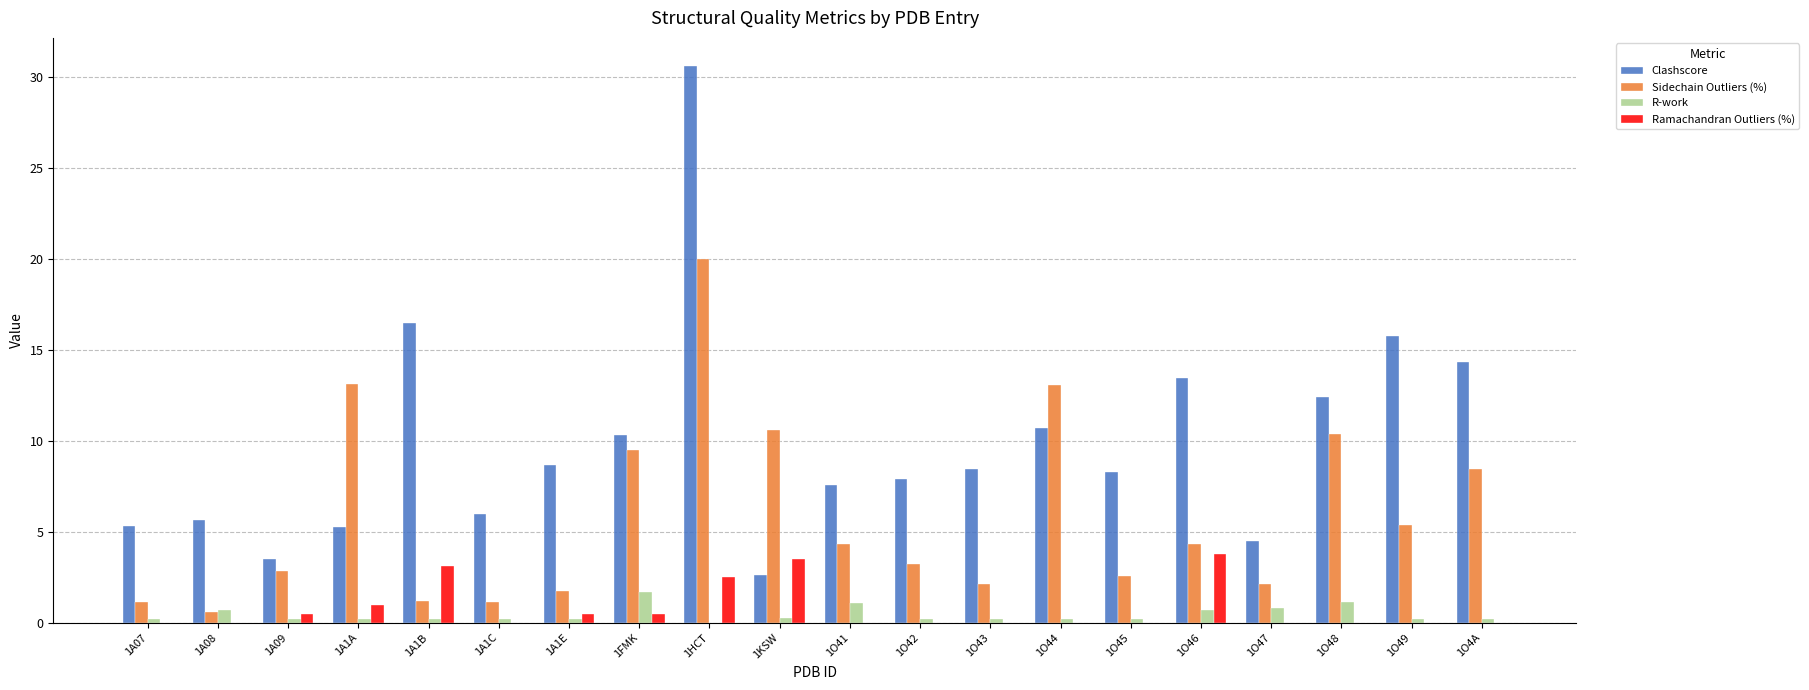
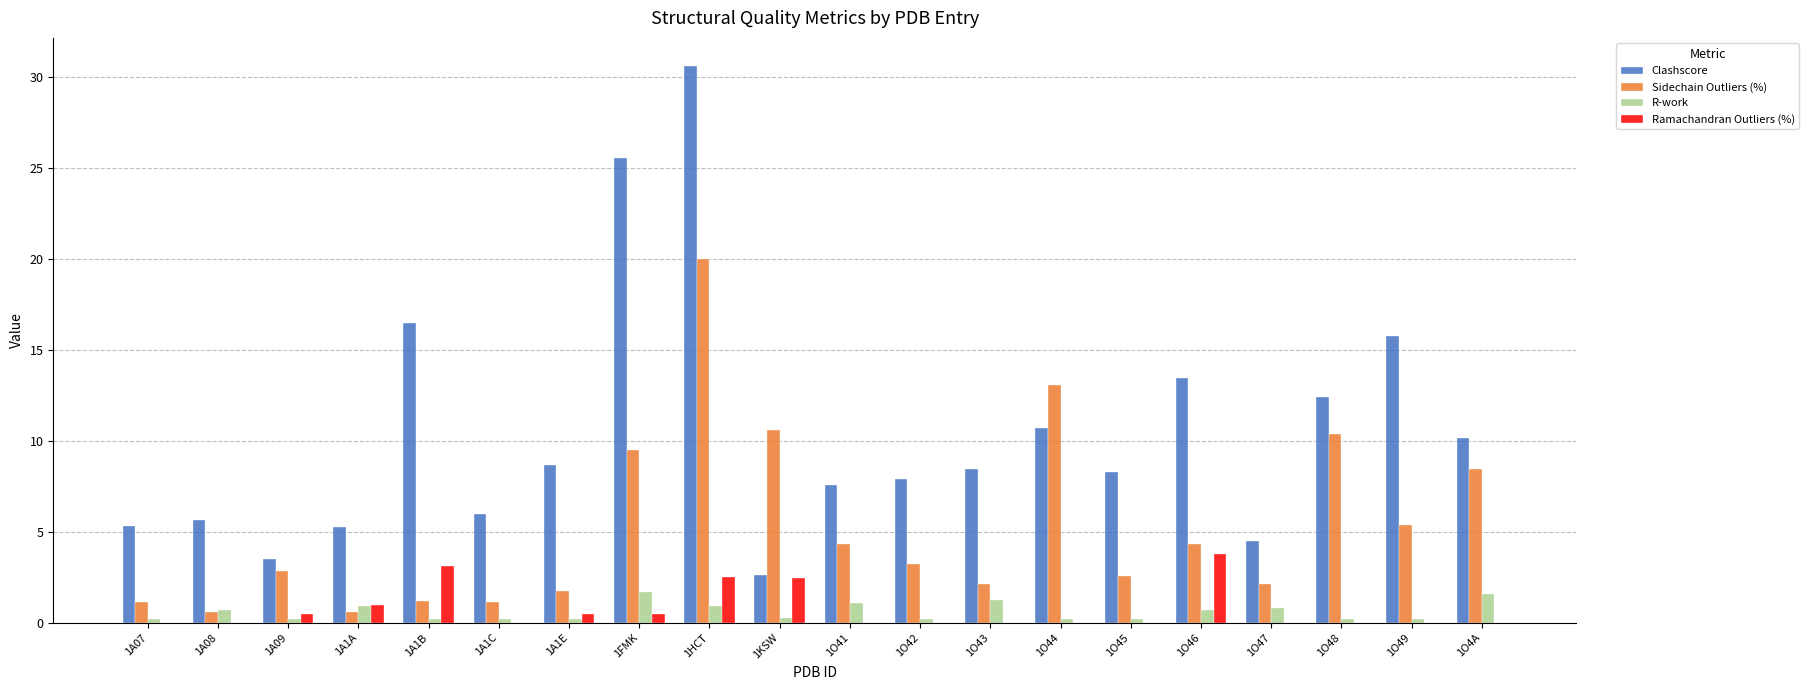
Sidechain Outliers (%), 1A1A: 13.1 -> 0.6
R-work, 1A1A: 0.2 -> 0.9
Clashscore, 1FMK: 10.3 -> 25.6
R-work, 1HCT: 0.0 -> 0.9
Ramachandran Outliers (%), 1KSW: 3.5 -> 2.5
R-work, 1O43: 0.2 -> 1.3
R-work, 1O48: 1.2 -> 0.2
Clashscore, 1O4A: 14.4 -> 10.2
R-work, 1O4A: 0.2 -> 1.6
